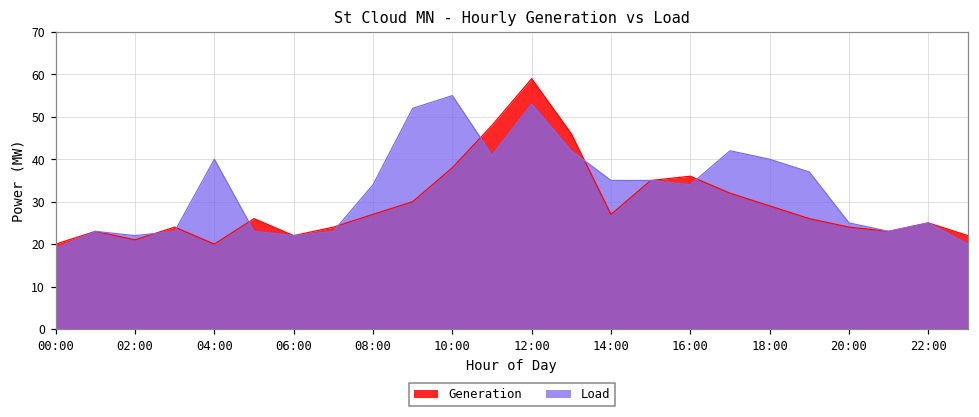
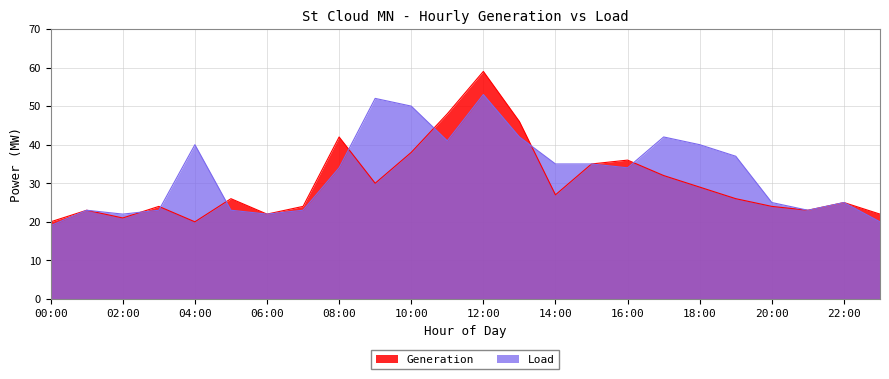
Generation, 08:00: 27 -> 42
Load, 10:00: 55 -> 50
